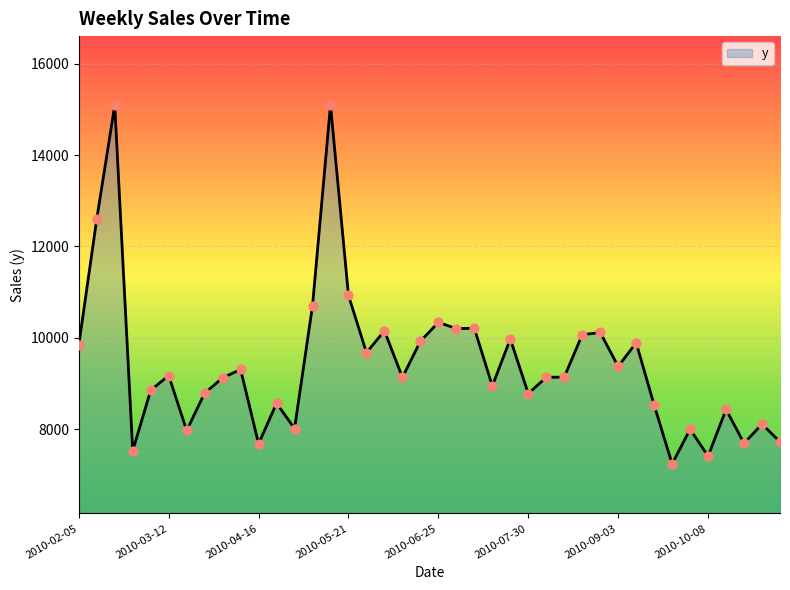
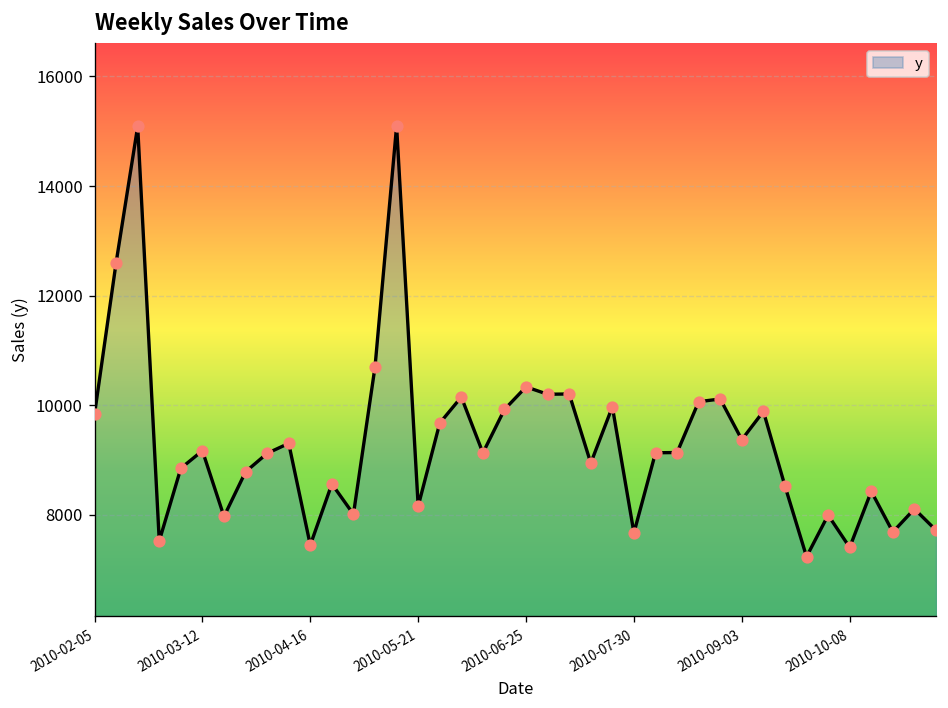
2010-04-16: 7700 -> 7400
2010-05-21: 10900 -> 8200
2010-07-30: 8800 -> 7700
